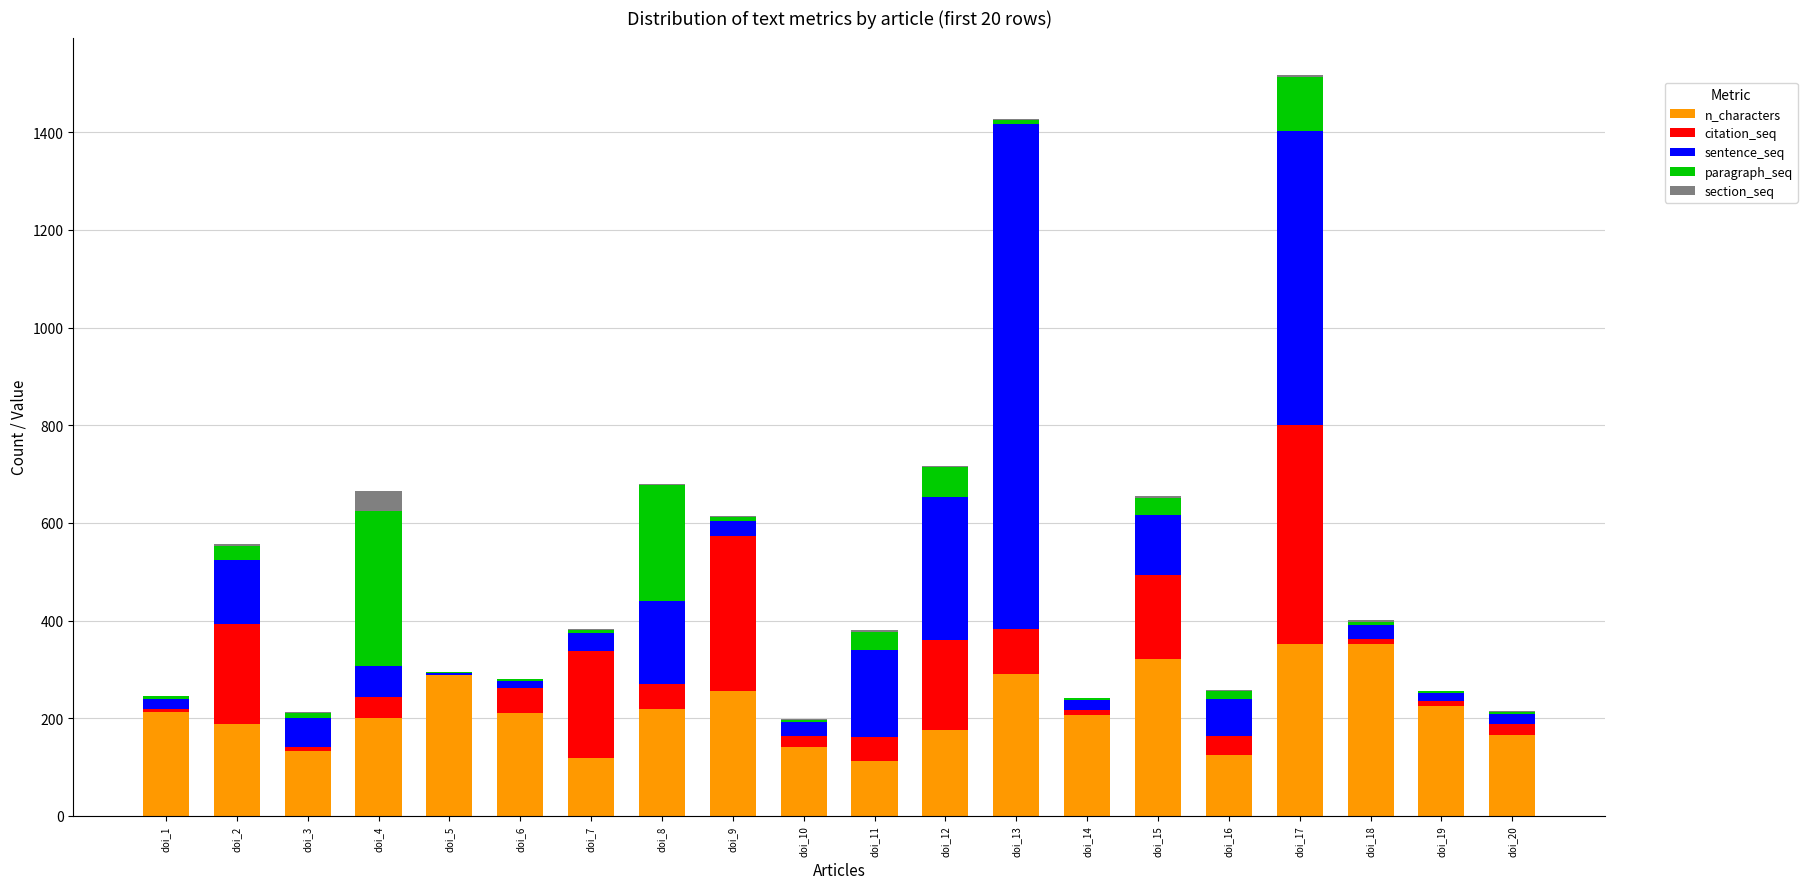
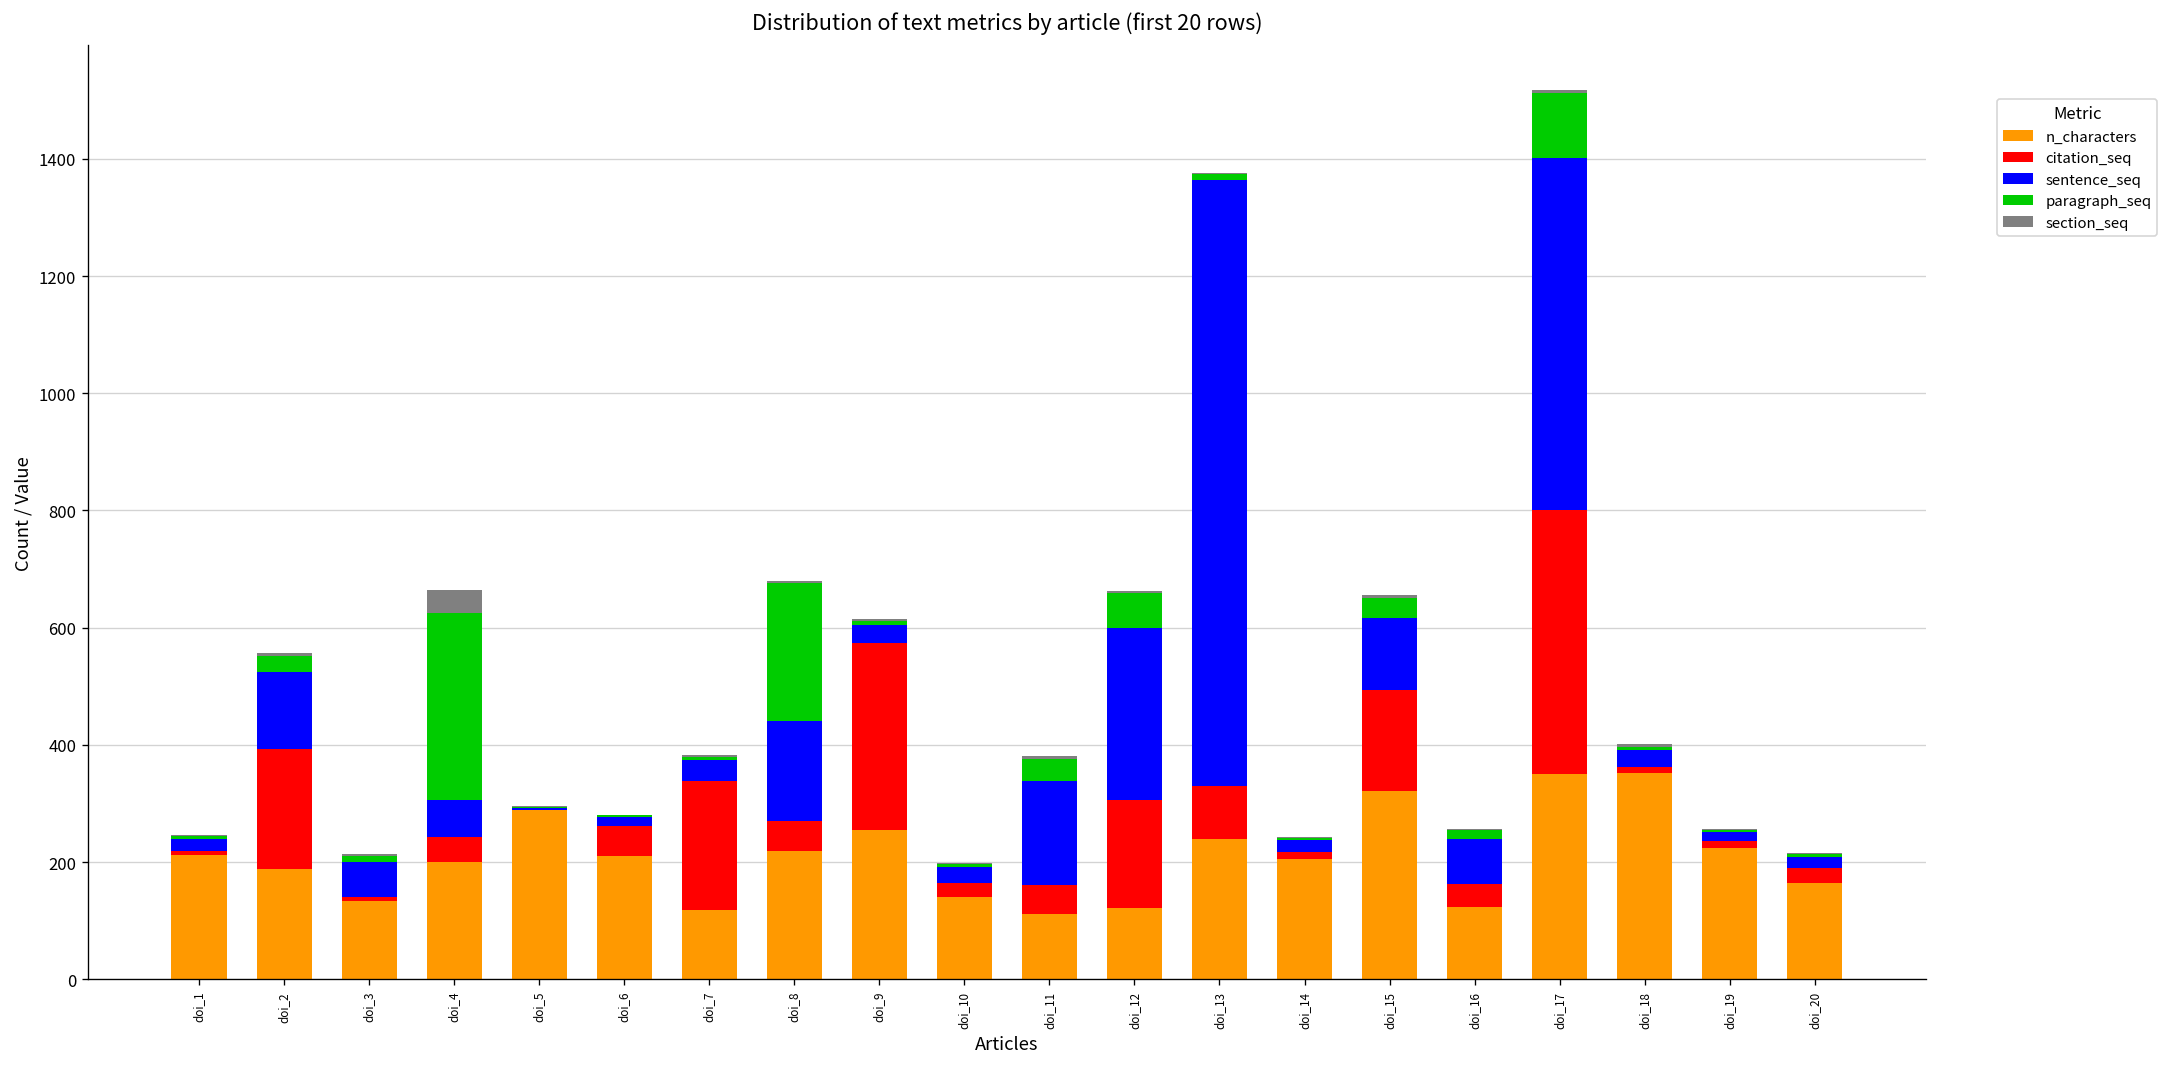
n_characters, doi_12: 180 -> 120
n_characters, doi_13: 290 -> 240
